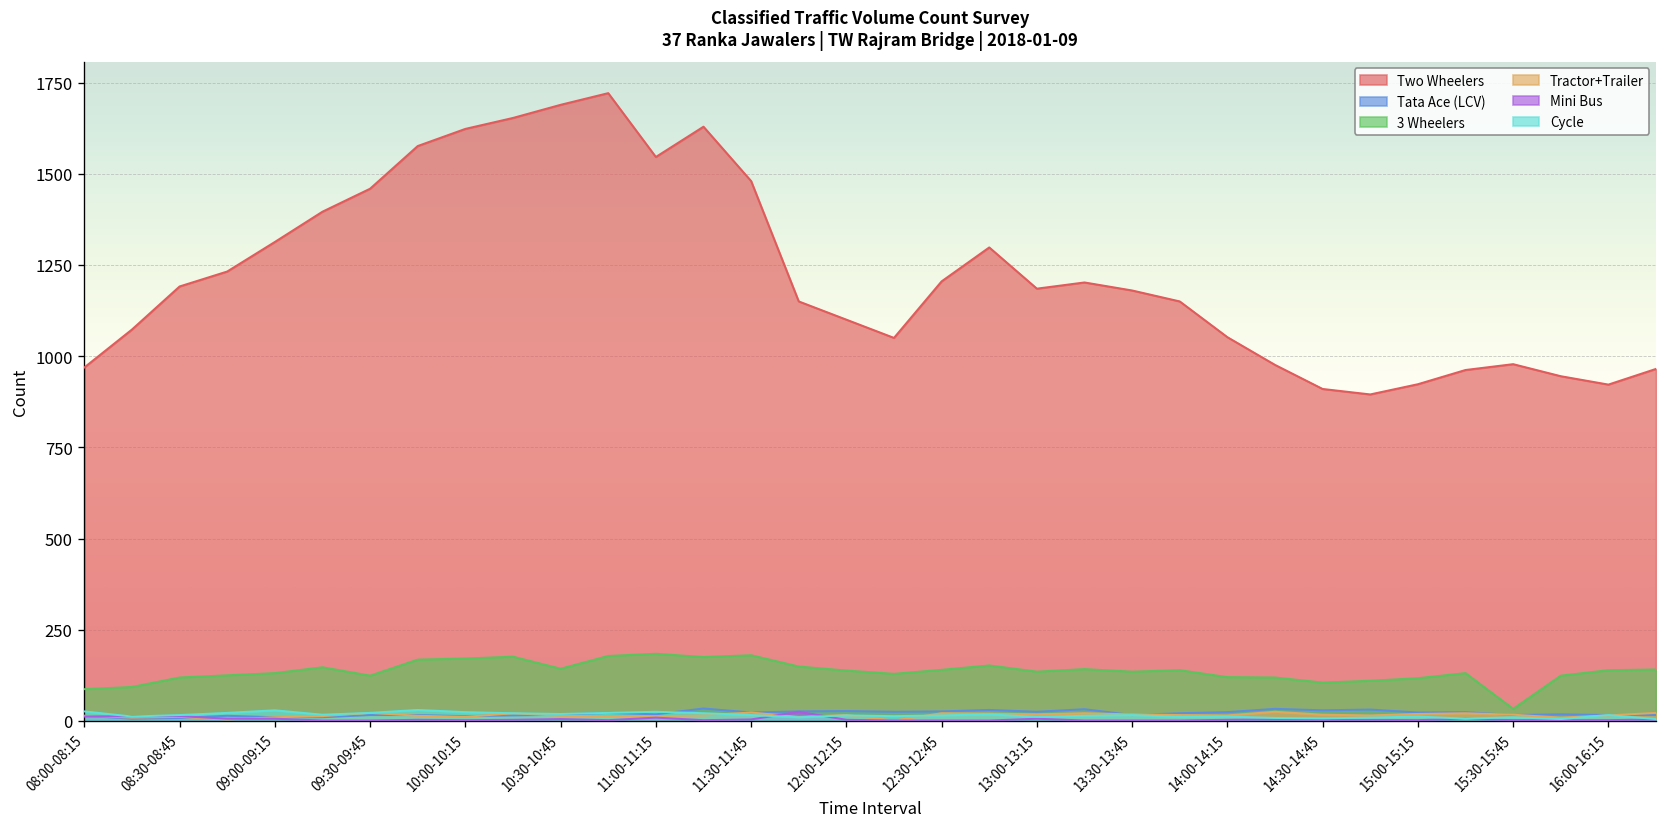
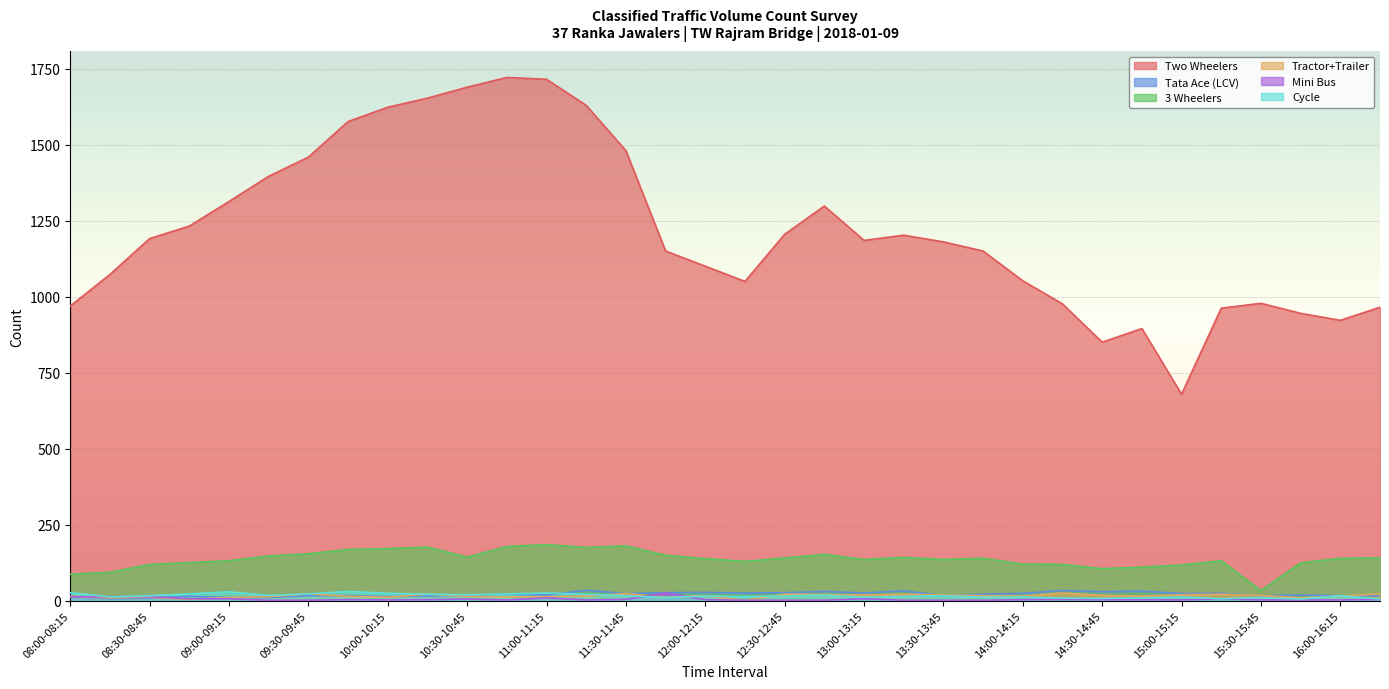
3 Wheelers, 09:30-09:45: 120 -> 150
Two Wheelers, 11:00-11:15: 1550 -> 1720
Two Wheelers, 14:30-14:45: 910 -> 850
Two Wheelers, 15:00-15:15: 920 -> 680
